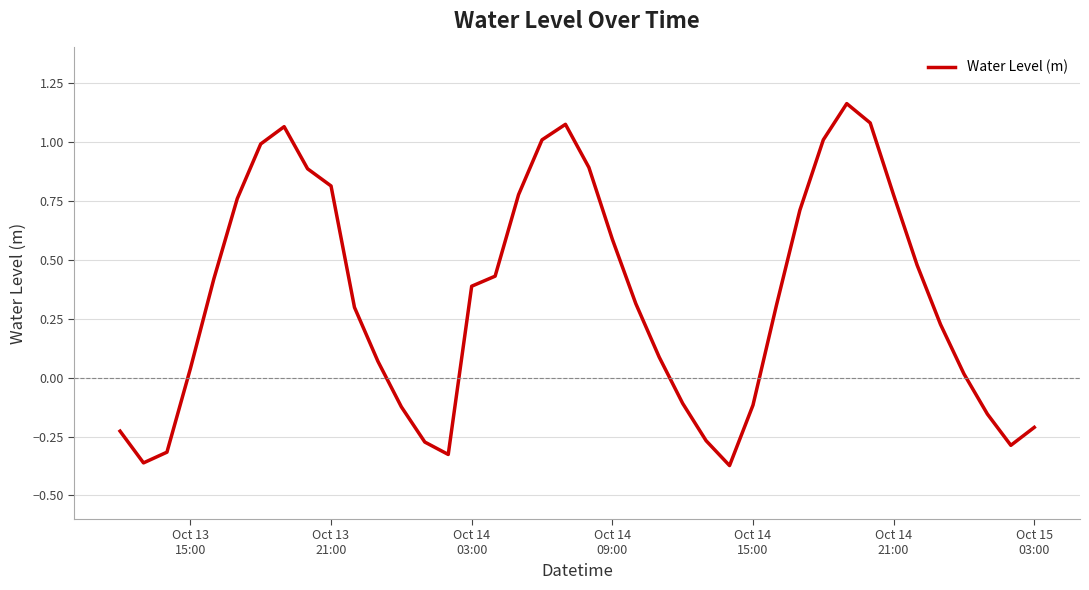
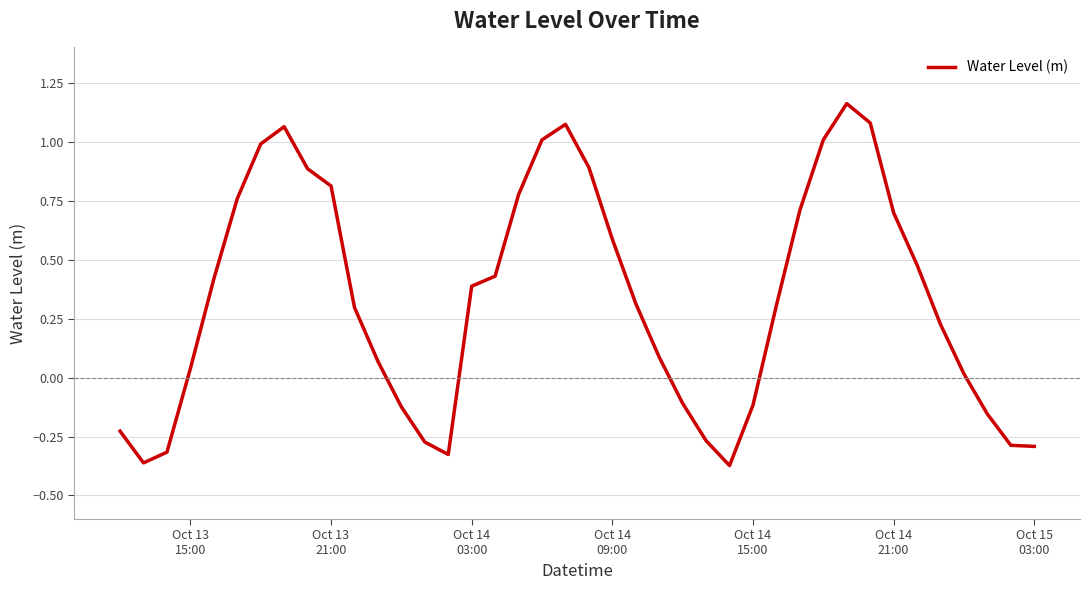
Oct 14 21:00: 0.77 -> 0.70
Oct 15 03:00: -0.21 -> -0.29
